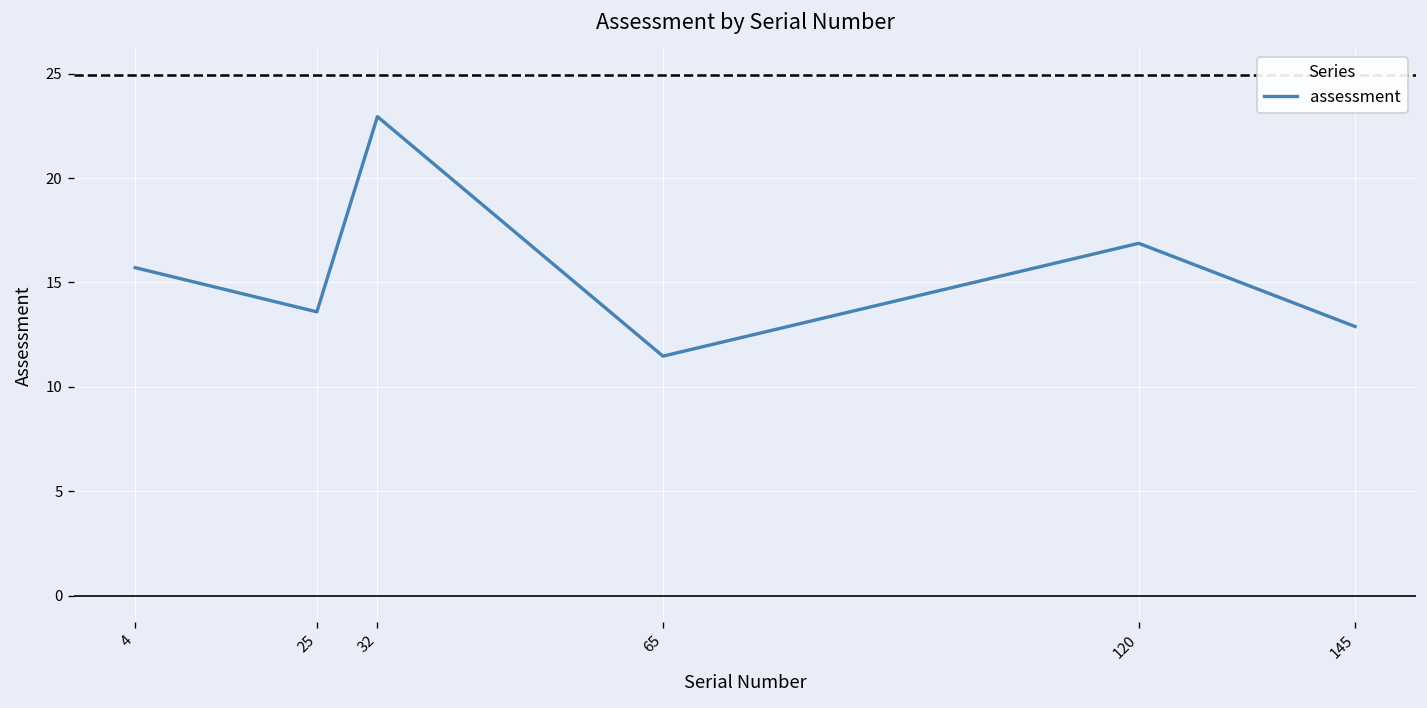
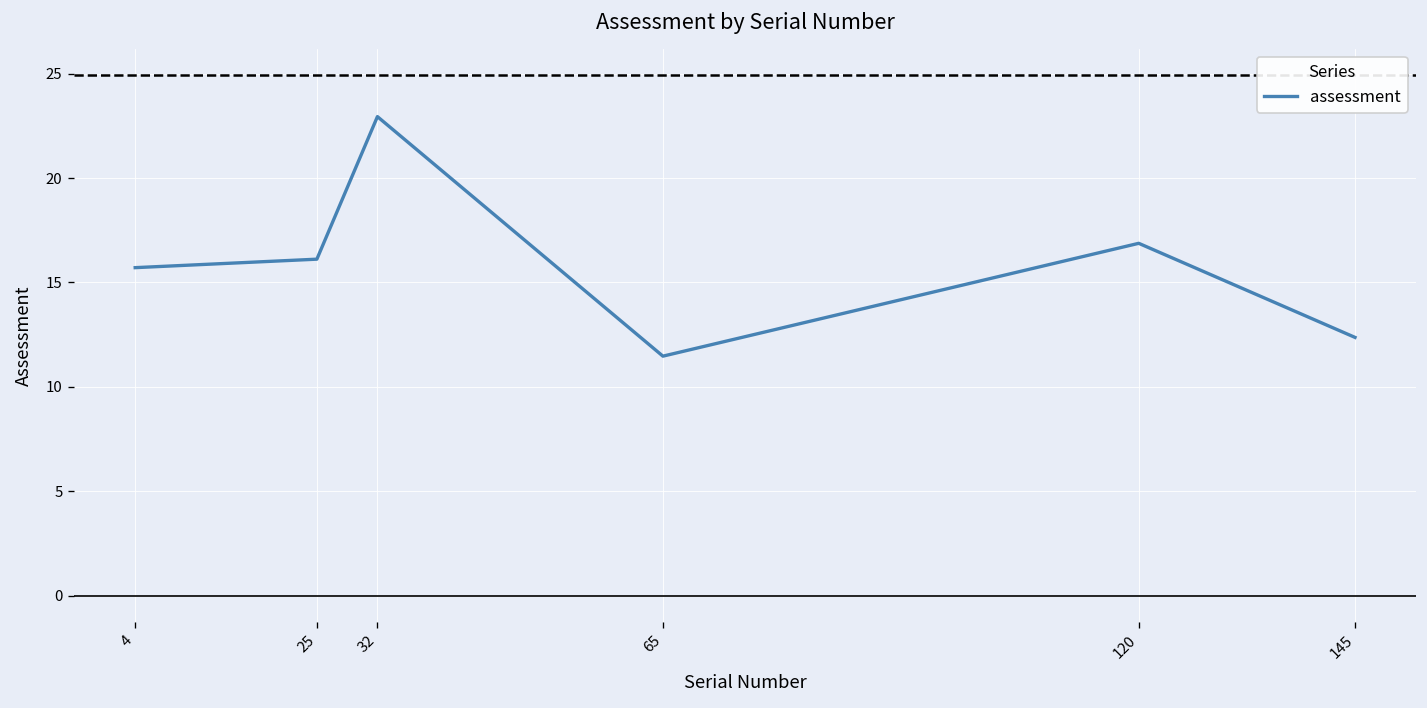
25: 13.6 -> 16.1
145: 12.9 -> 12.4
